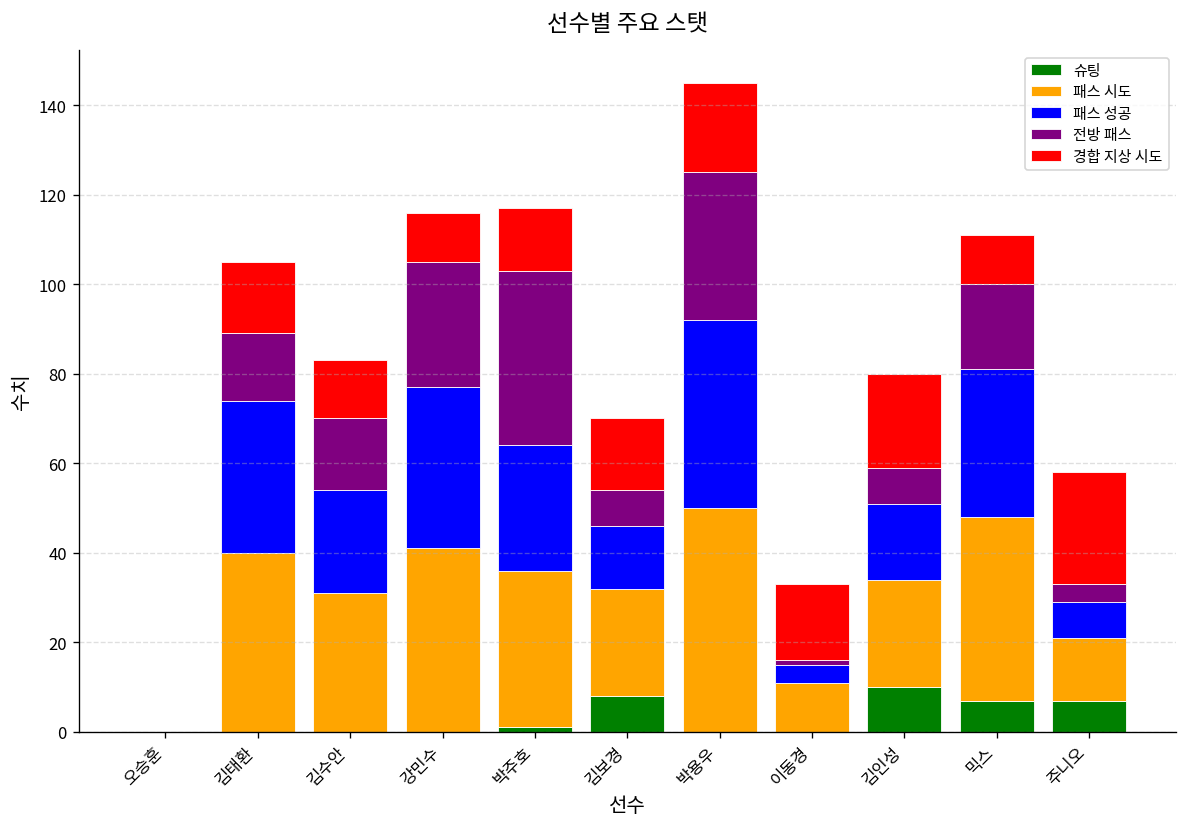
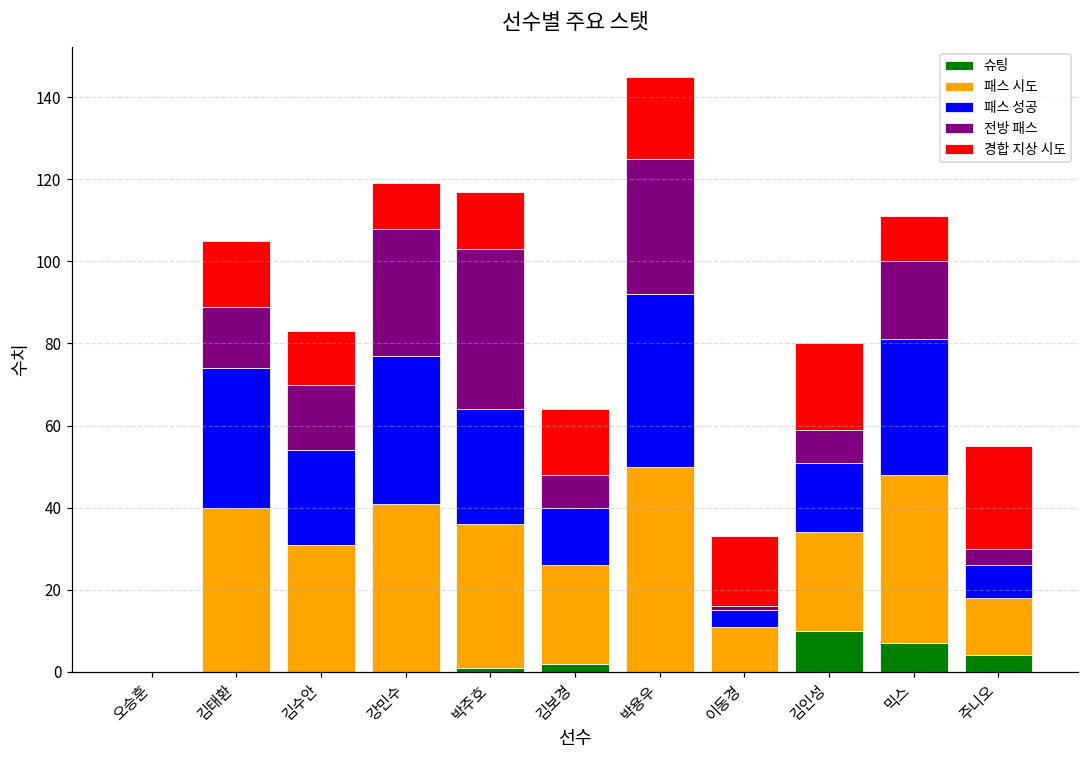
전방 패스, 강민수: 28 -> 31
슈팅, 김보경: 8 -> 2
슈팅, 주니오: 7 -> 4
